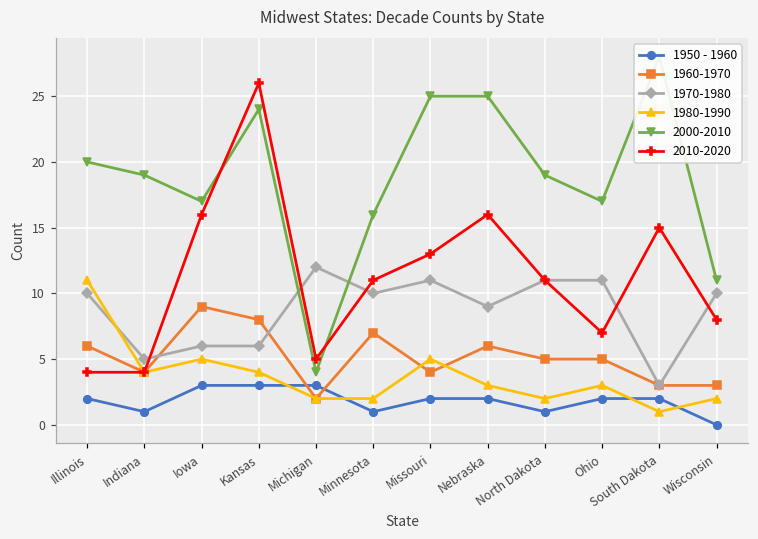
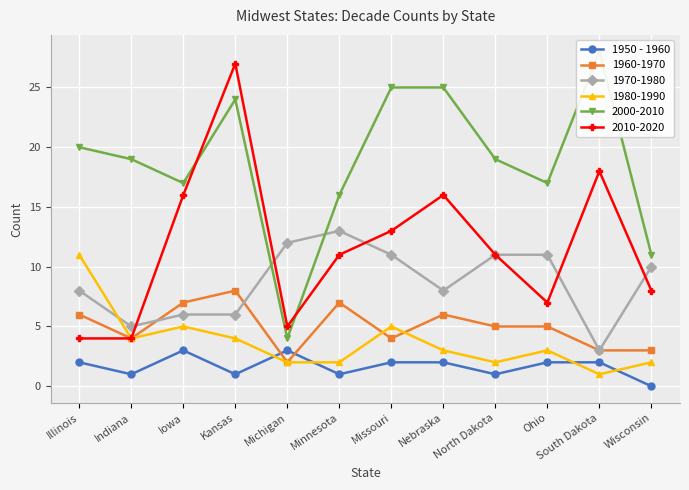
1970-1980, Illinois: 10 -> 8
1960-1970, Iowa: 9 -> 7
1950 - 1960, Kansas: 3 -> 1
2010-2020, Kansas: 26 -> 27
1970-1980, Minnesota: 10 -> 13
1970-1980, Nebraska: 9 -> 8
2010-2020, South Dakota: 15 -> 18
